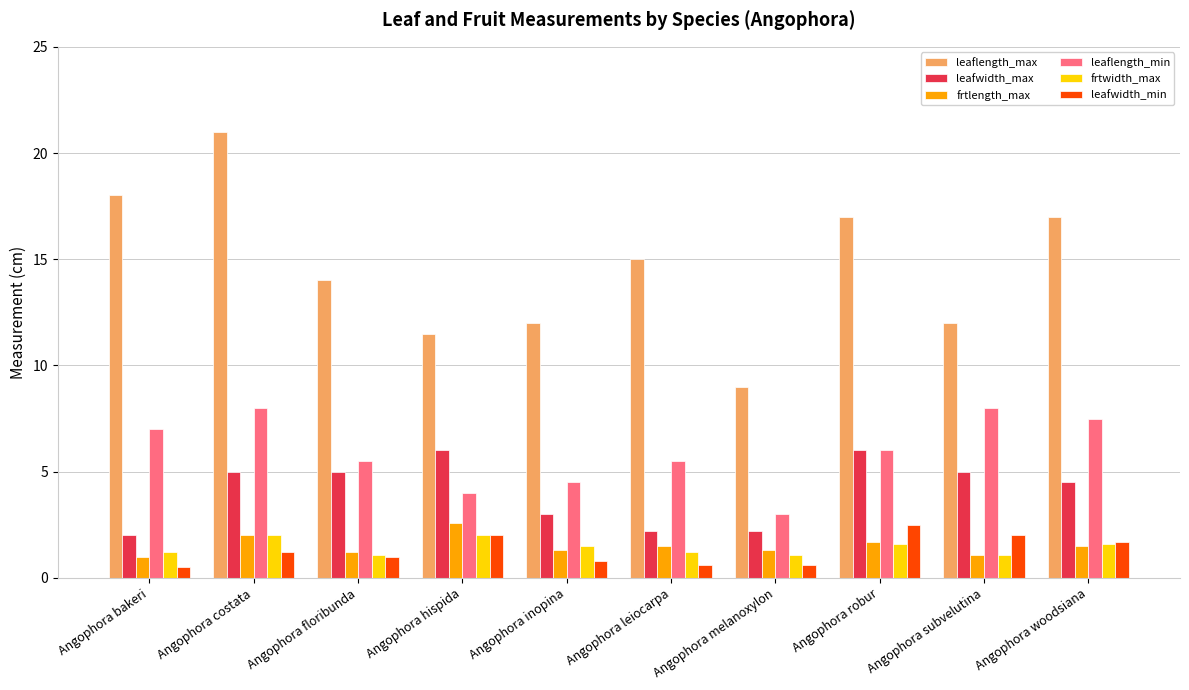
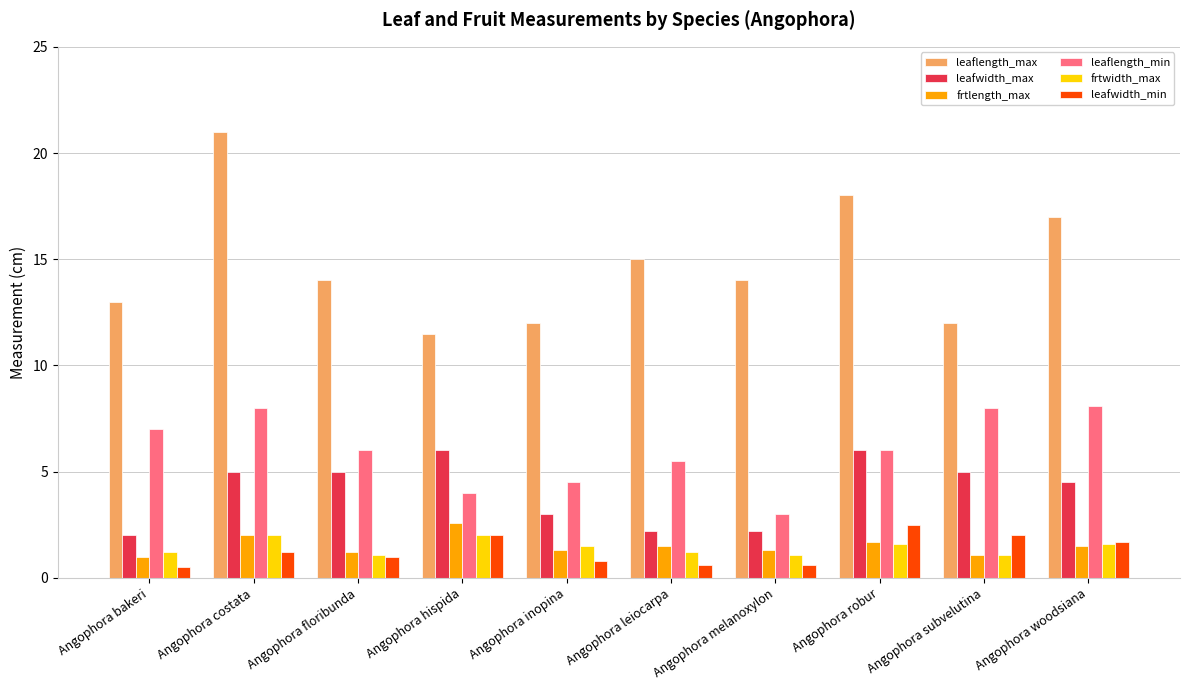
leaflength_max, Angophora bakeri: 18 -> 13
leaflength_min, Angophora floribunda: 5.5 -> 6.0
leaflength_max, Angophora melanoxylon: 9 -> 14
leaflength_max, Angophora robur: 17 -> 18
leaflength_min, Angophora woodsiana: 7.5 -> 8.1
